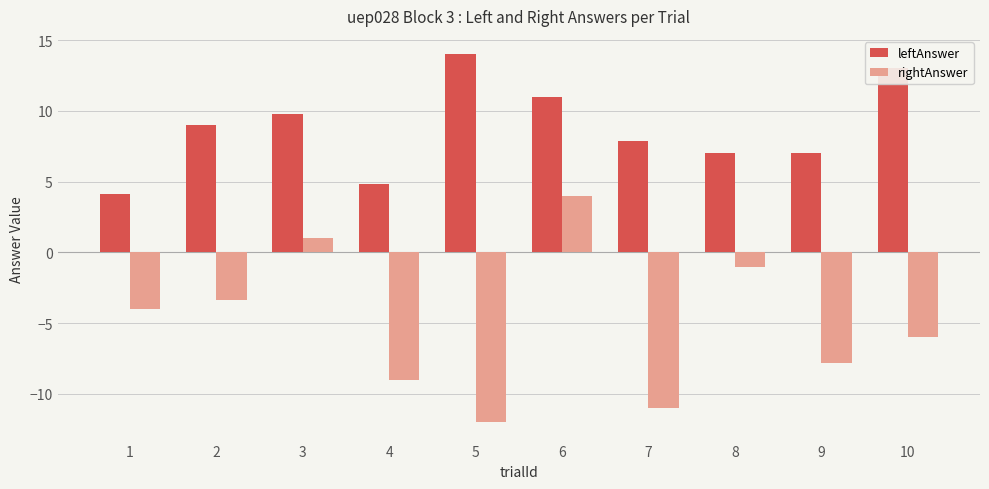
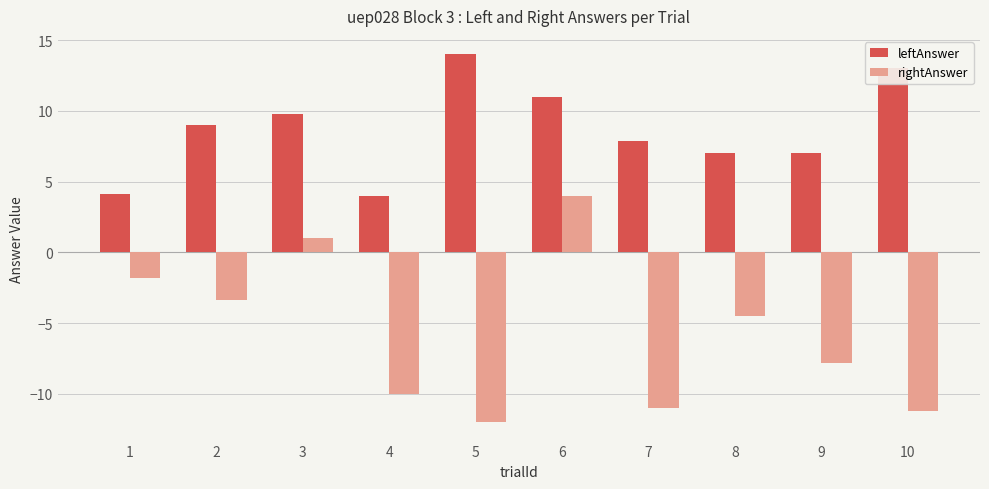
rightAnswer, 1: -4.0 -> -1.8
leftAnswer, 4: 4.8 -> 4.0
rightAnswer, 4: -9 -> -10
rightAnswer, 8: -1.0 -> -4.5
rightAnswer, 10: -6.0 -> -11.2
